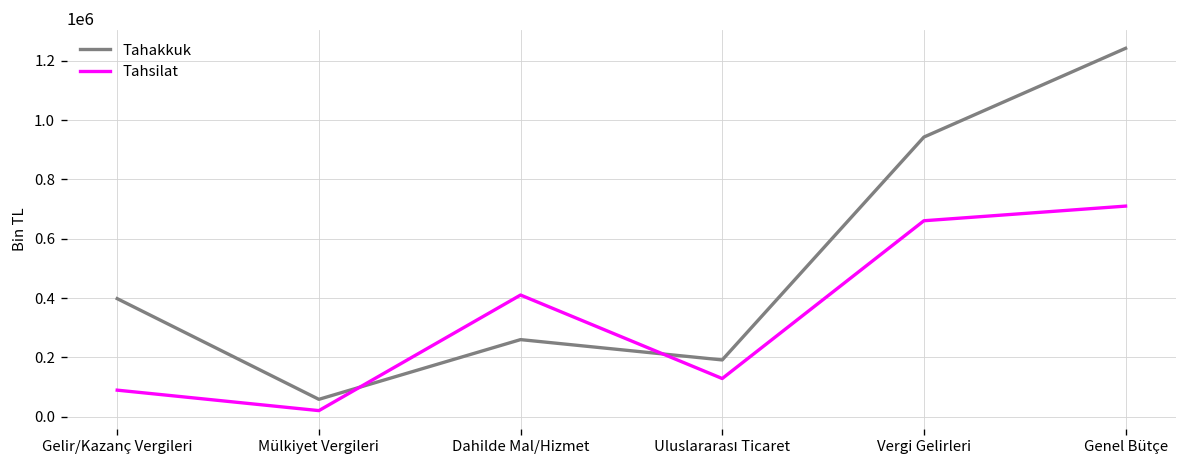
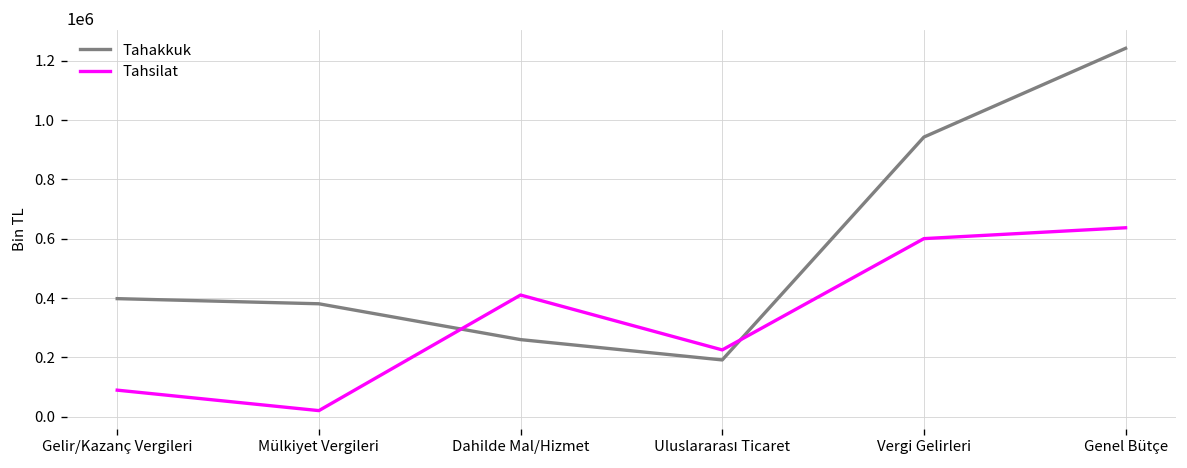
Tahakkuk, Mülkiyet Vergileri: 60000 -> 380000
Tahsilat, Uluslararası Ticaret: 130000 -> 230000
Tahsilat, Vergi Gelirleri: 660000 -> 600000
Tahsilat, Genel Bütçe: 710000 -> 640000
